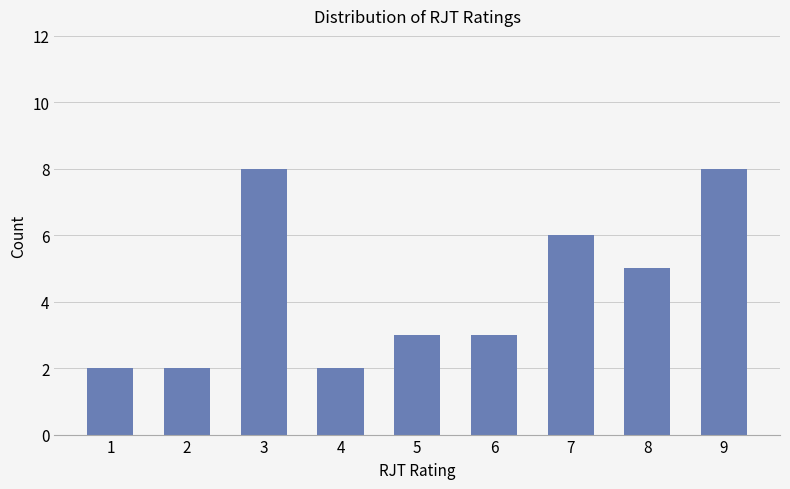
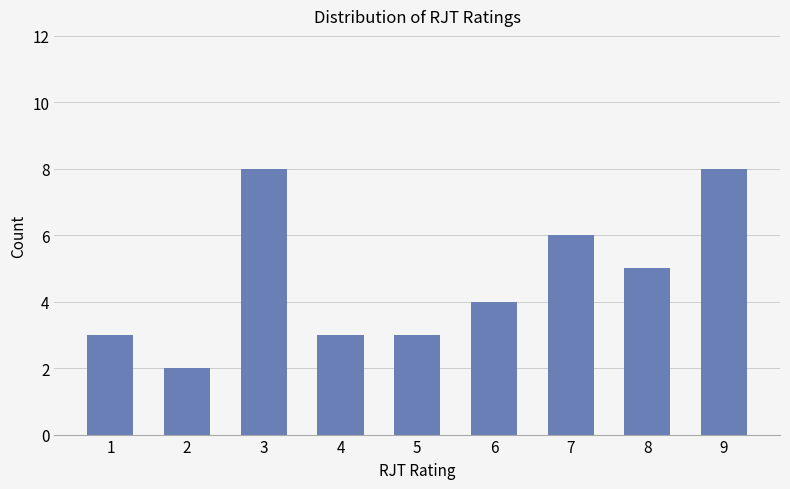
1: 2 -> 3
4: 2 -> 3
6: 3 -> 4
